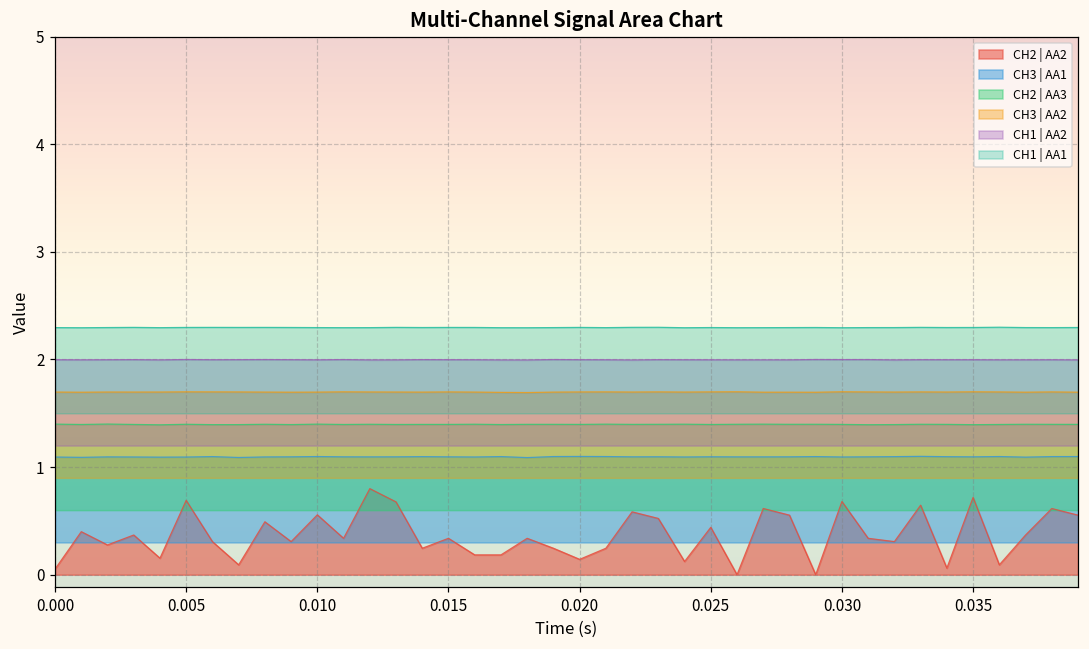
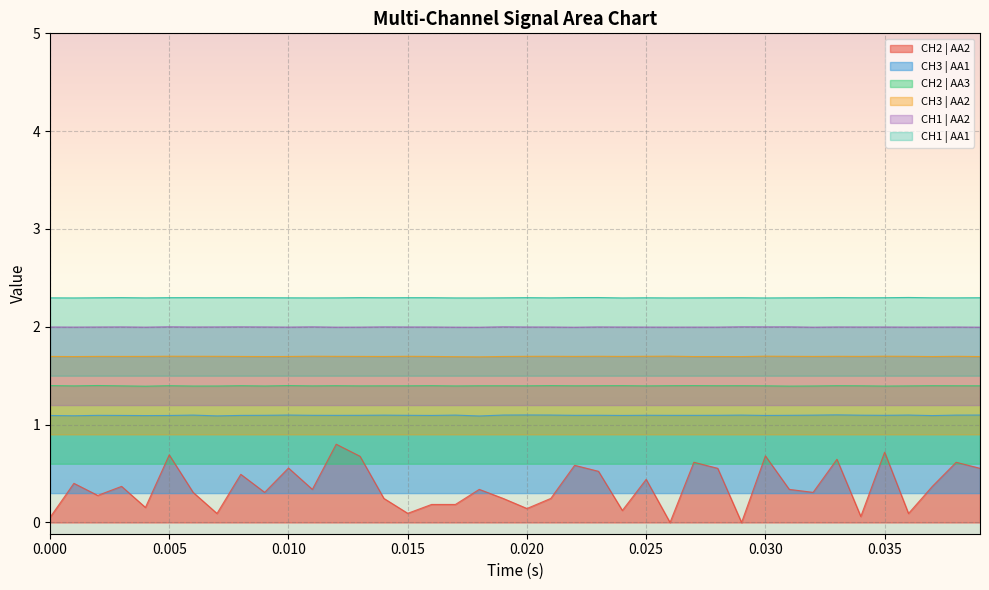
CH2 | AA2, 0.015: 0.3 -> 0.1
